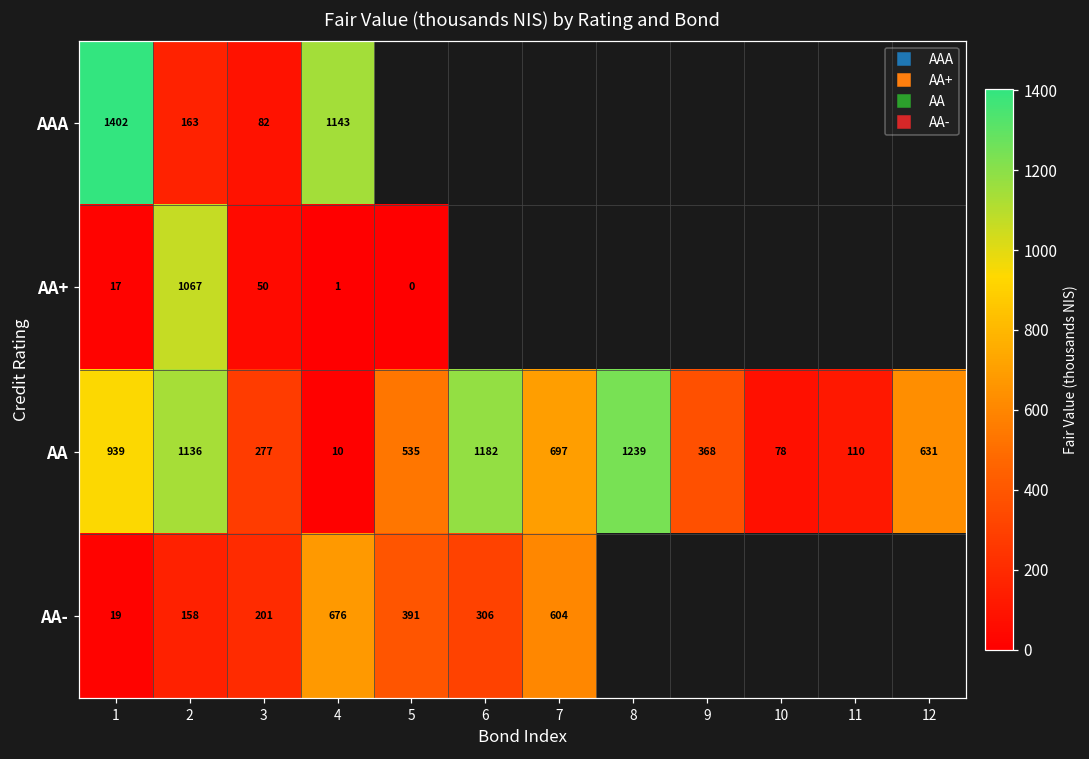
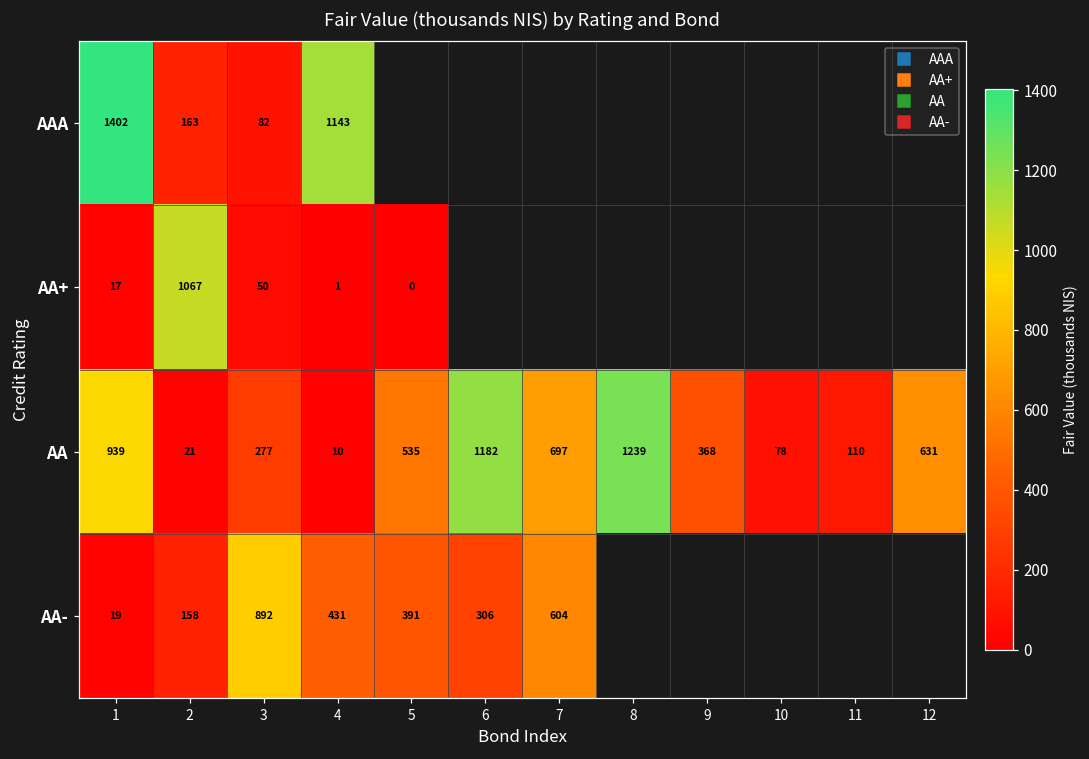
AA, 2: 1136 -> 21
AA-, 3: 201 -> 892
AA-, 4: 676 -> 431
